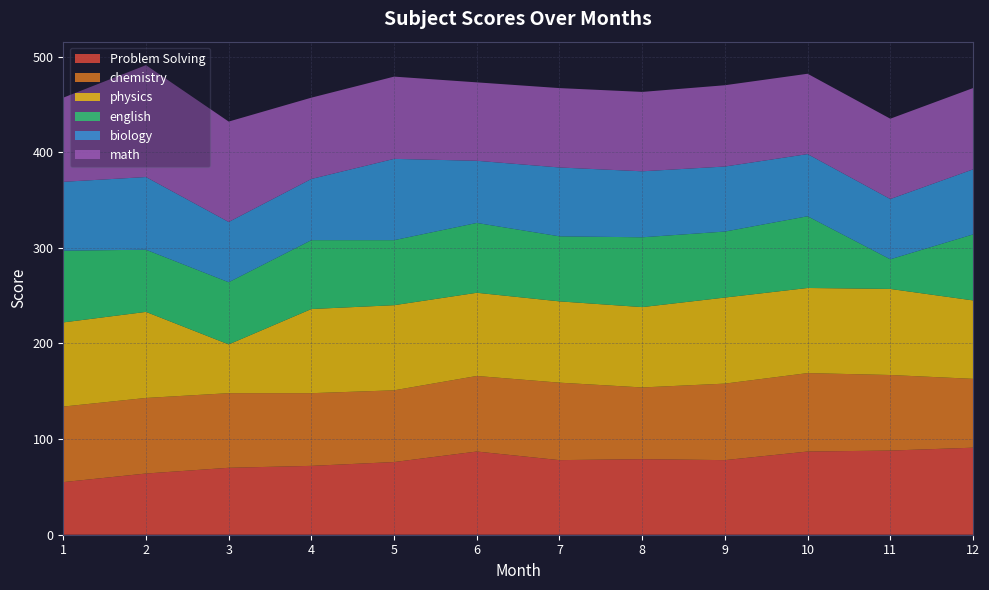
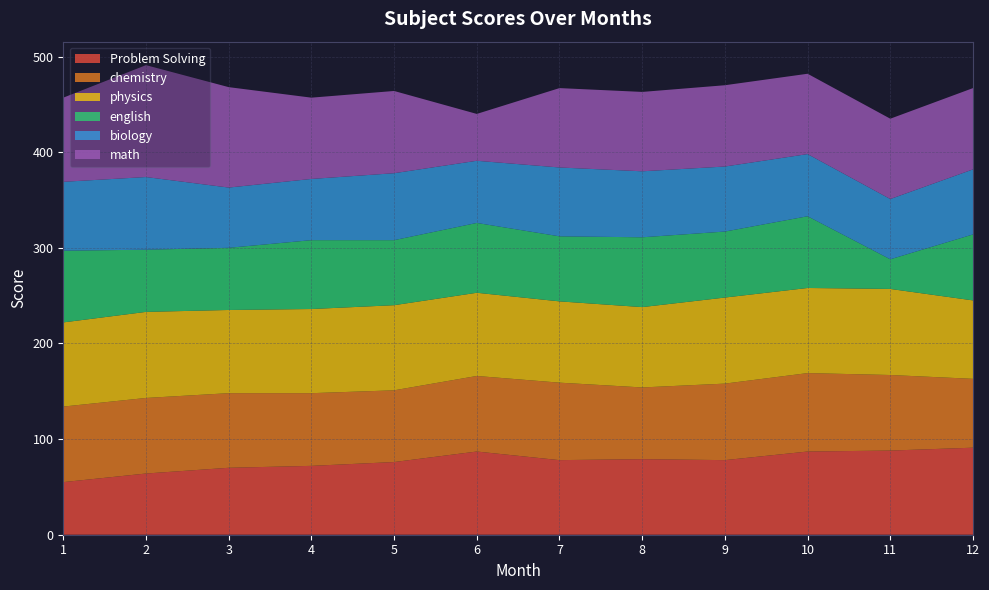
physics, 3: 50 -> 90
biology, 5: 90 -> 70
math, 6: 80 -> 50
